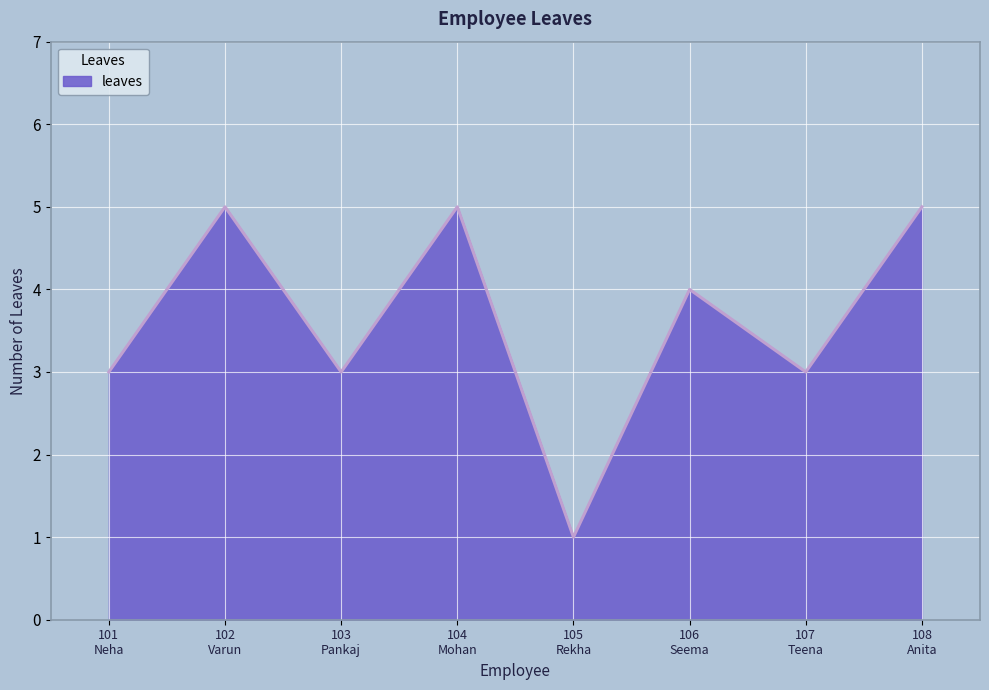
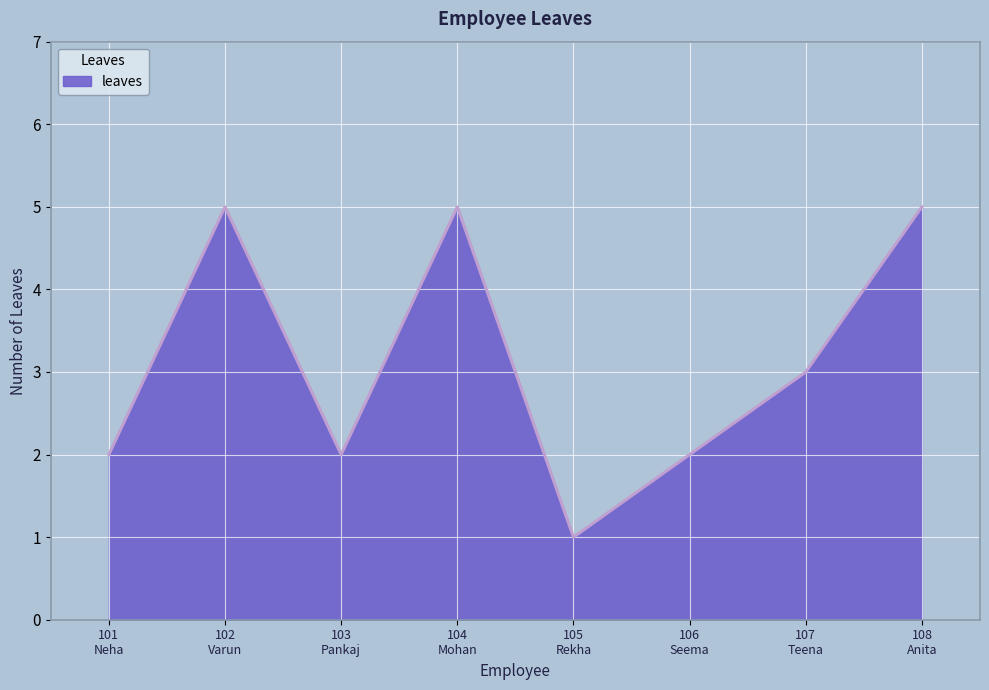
101 Neha: 3 -> 2
103 Pankaj: 3 -> 2
106 Seema: 4 -> 2
